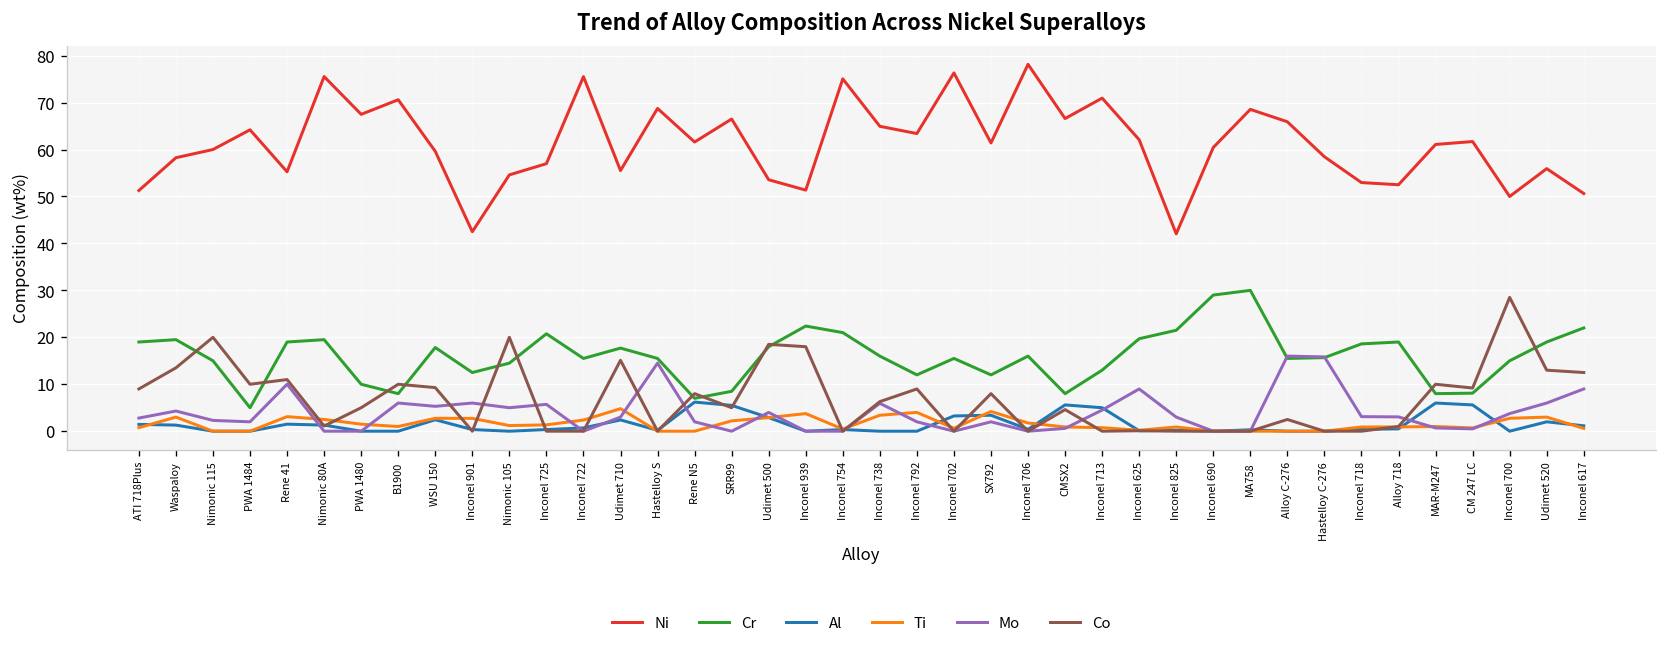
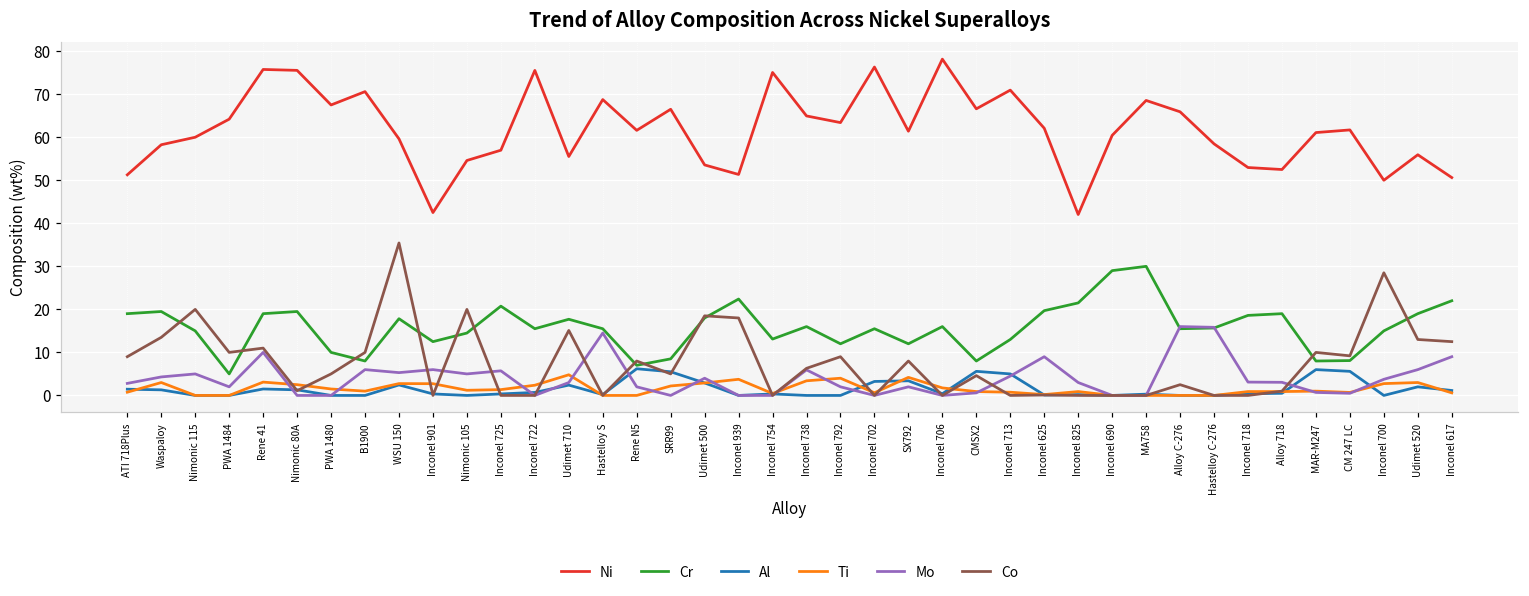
Mo, Nimonic 115: 2 -> 5
Ni, Rene 41: 55 -> 76
Co, WSU 150: 9 -> 35
Cr, Inconel 754: 21 -> 13
